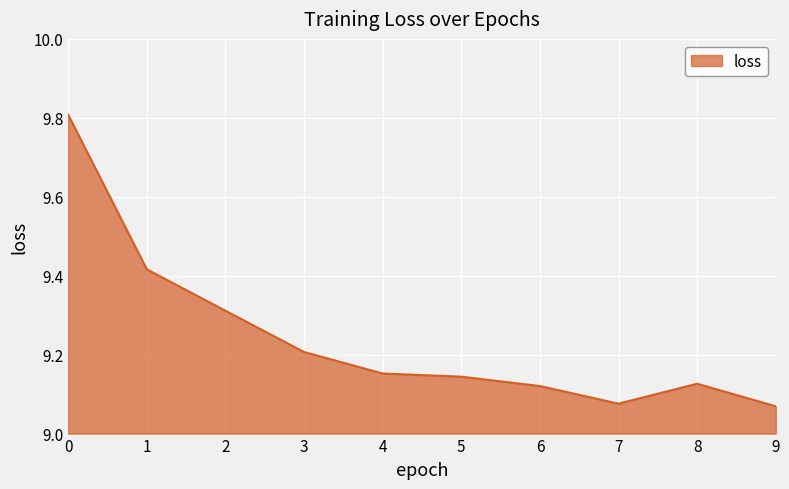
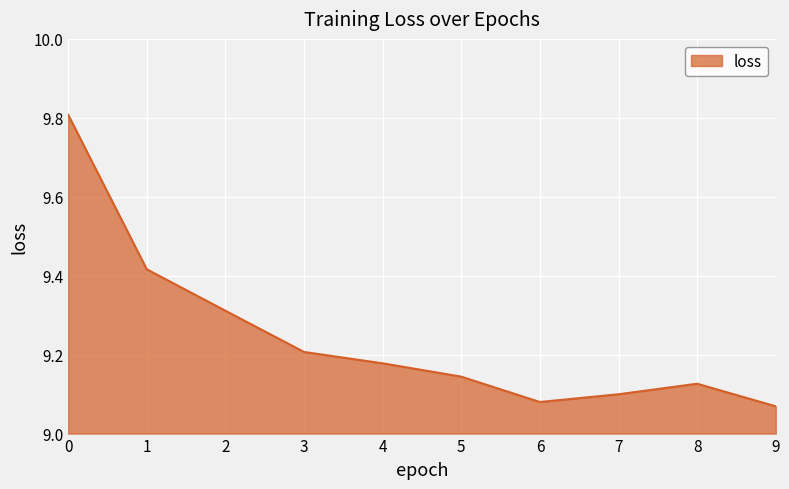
4: 9.15 -> 9.18
6: 9.12 -> 9.08
7: 9.08 -> 9.10
